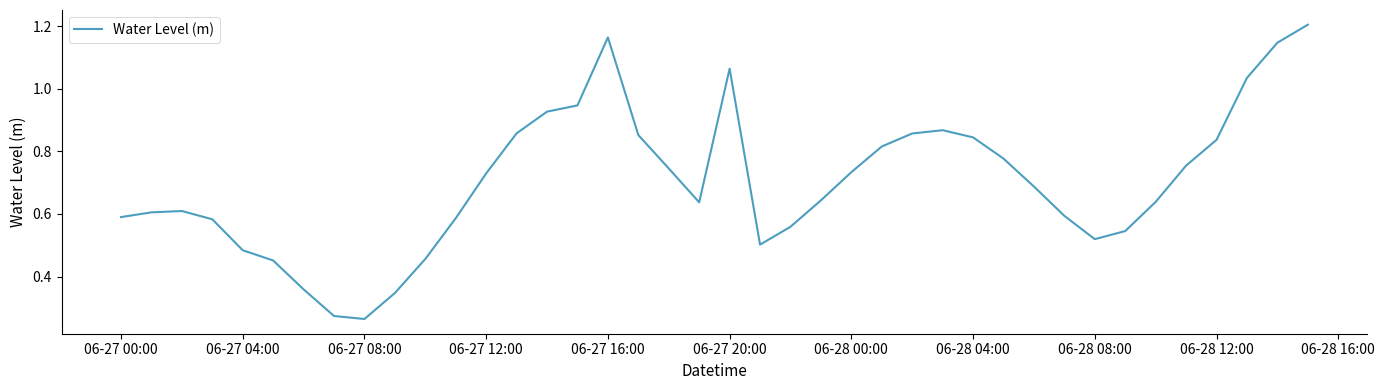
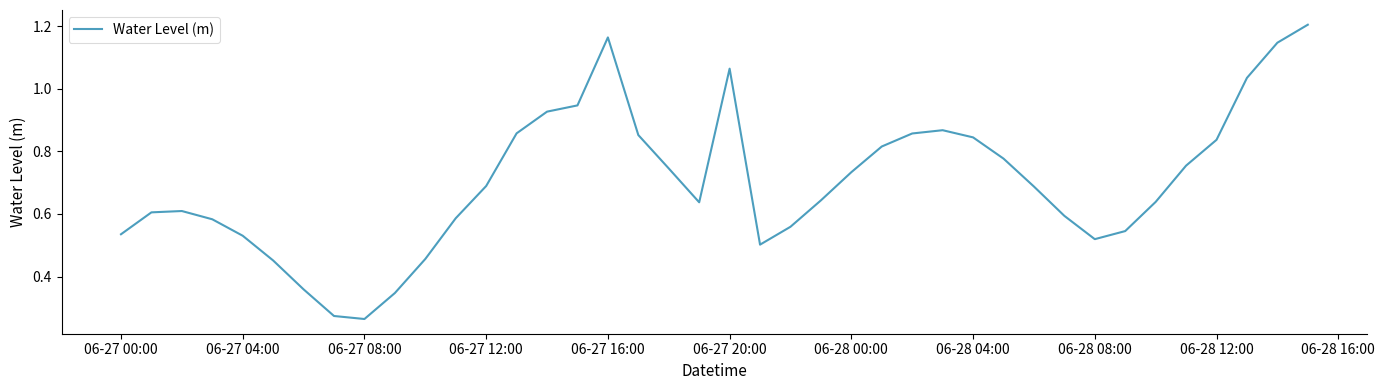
06-27 00:00: 0.59 -> 0.54
06-27 04:00: 0.48 -> 0.53
06-27 12:00: 0.73 -> 0.69
